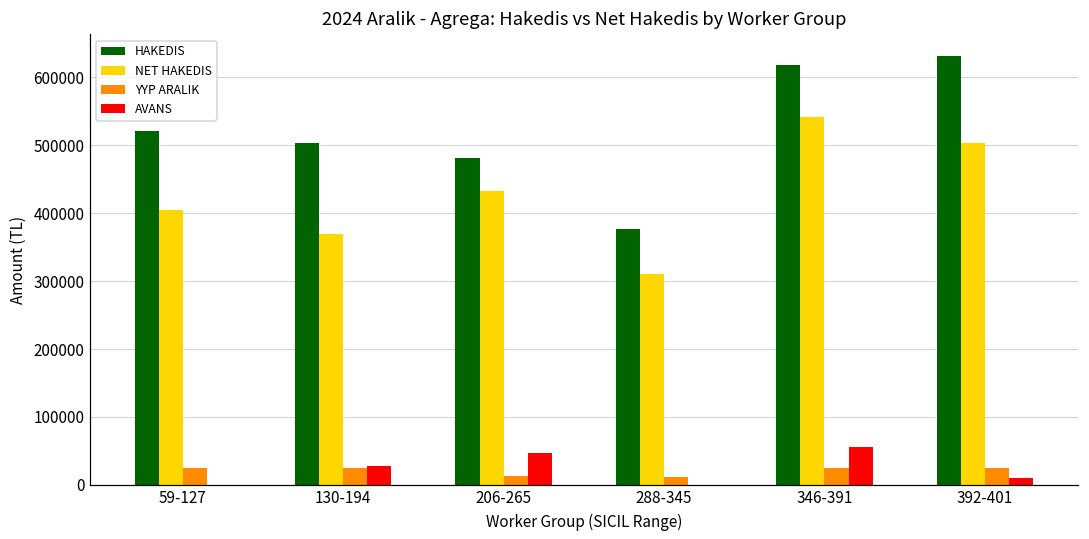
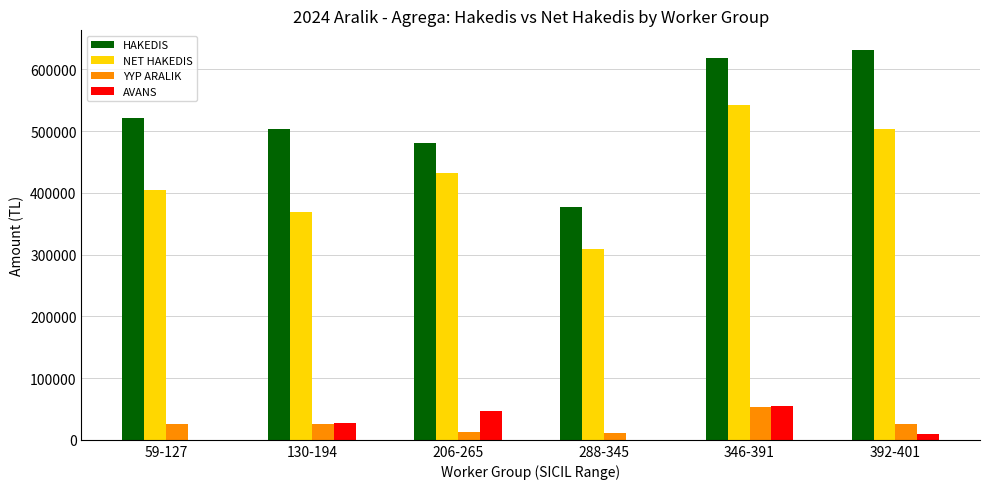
YYP ARALIK, 346-391: 30000 -> 50000
